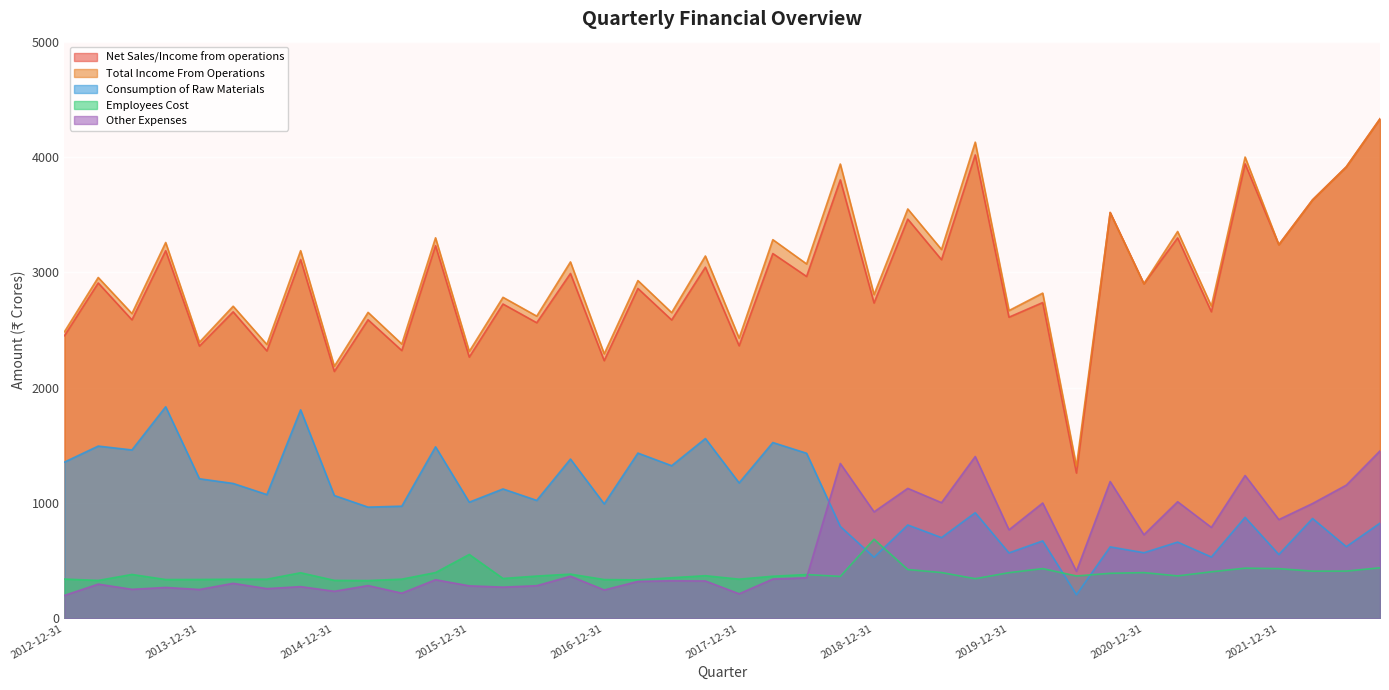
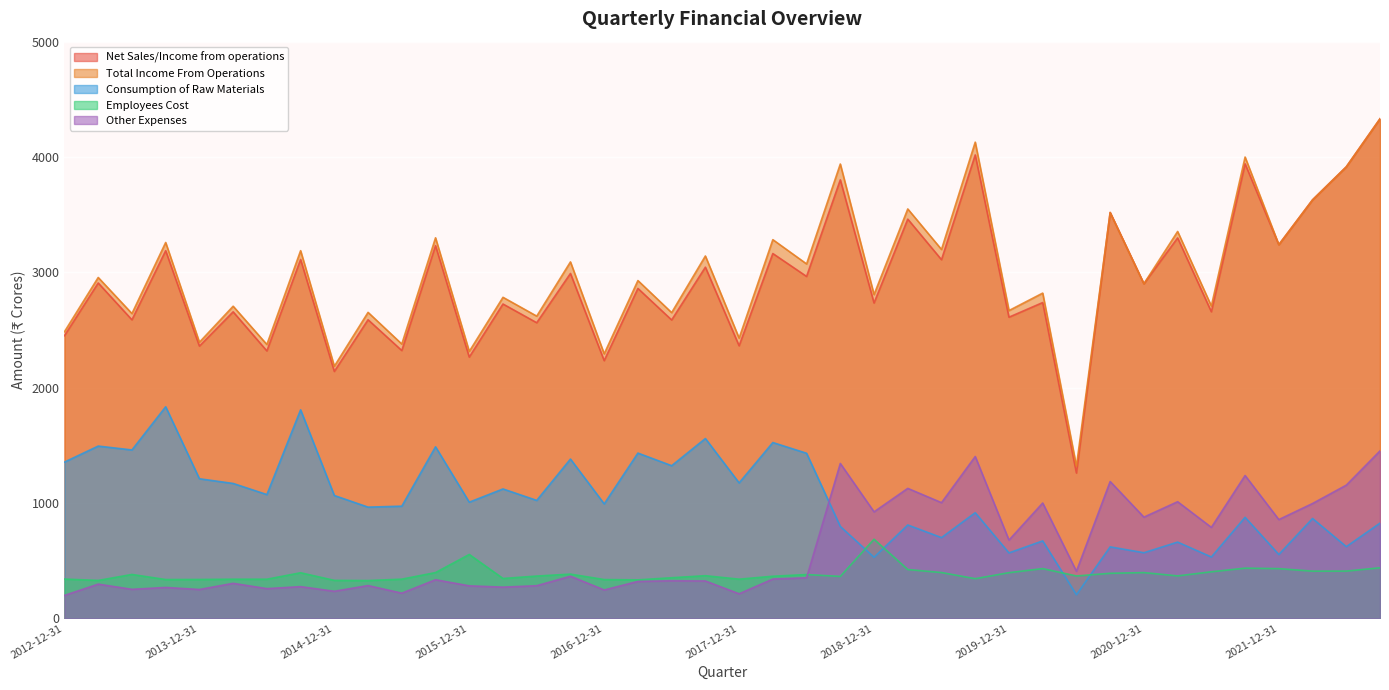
Other Expenses, 2019-12-31: 770 -> 680
Other Expenses, 2020-12-31: 730 -> 880
